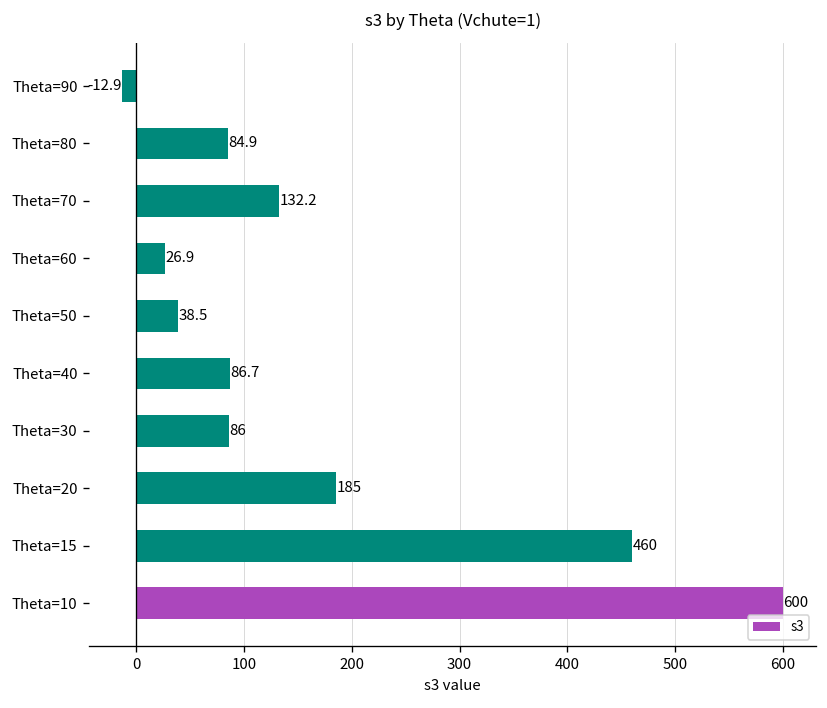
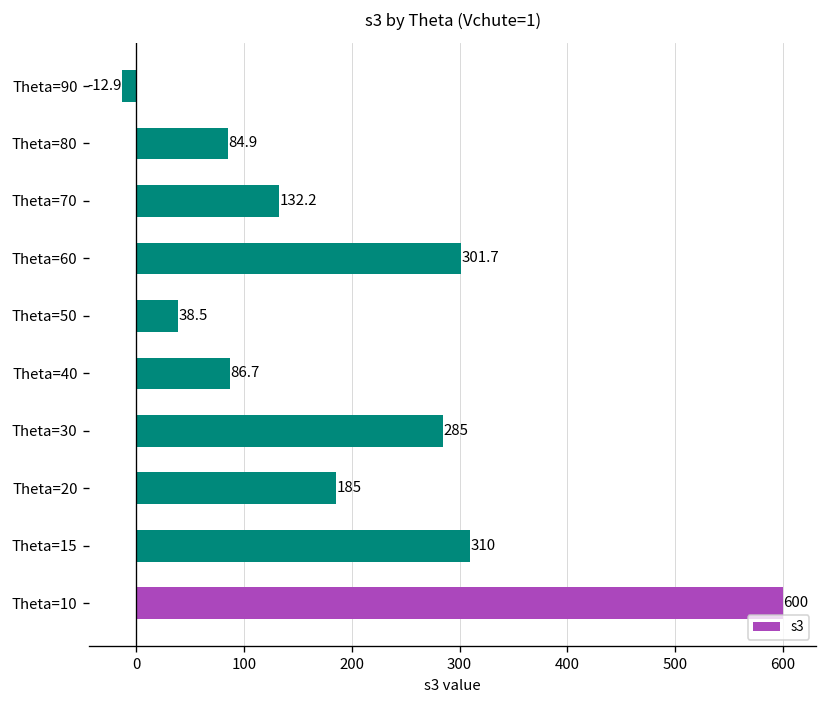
Theta=60: 26.9 -> 301.7
Theta=30: 86 -> 285
Theta=15: 460 -> 310
